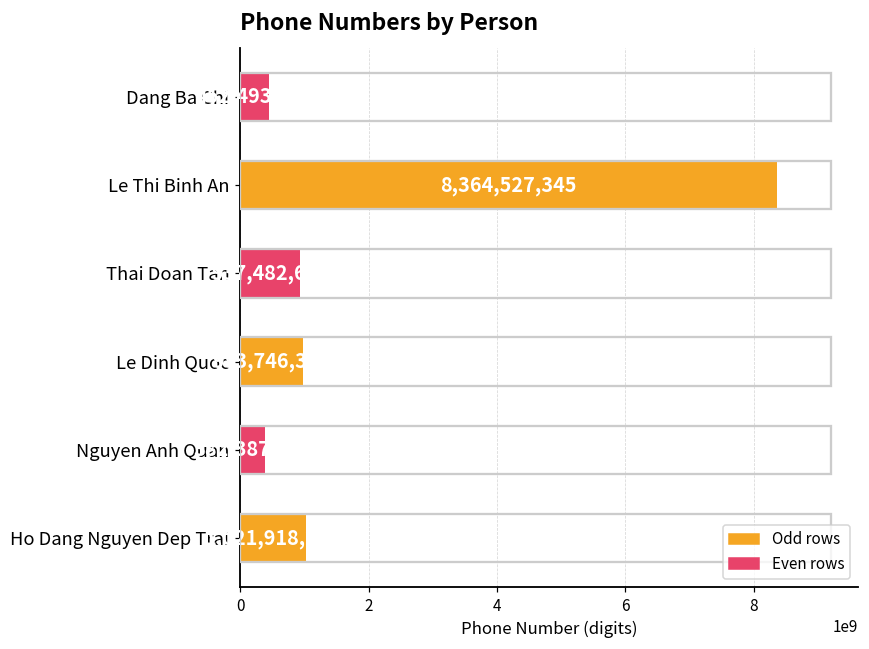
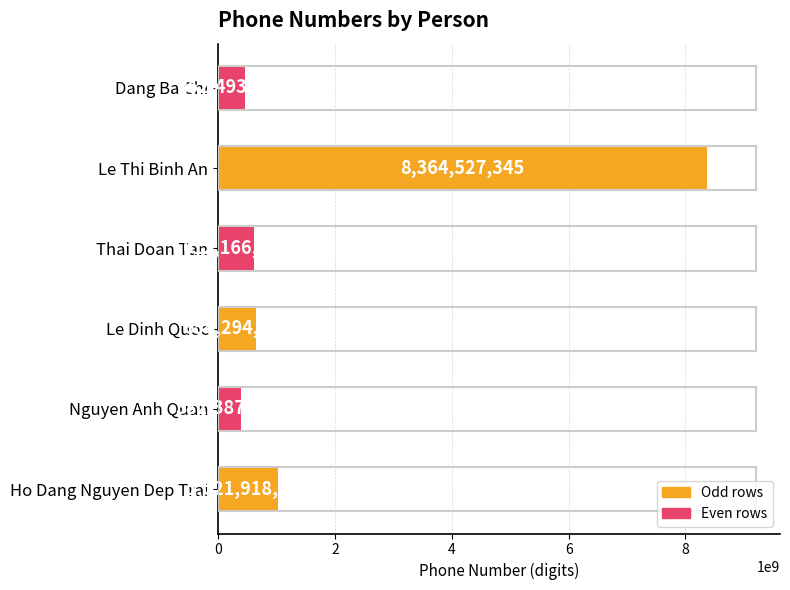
Thai Doan Tan: 900000000 -> 600000000
Le Dinh Quoc: 1000000000 -> 700000000
